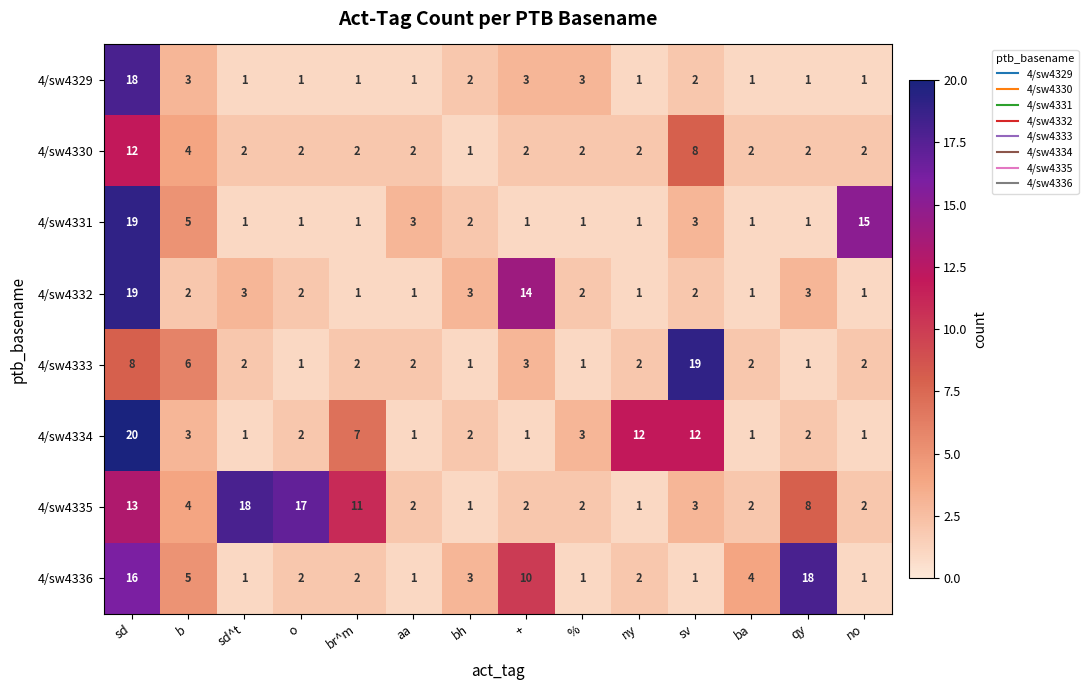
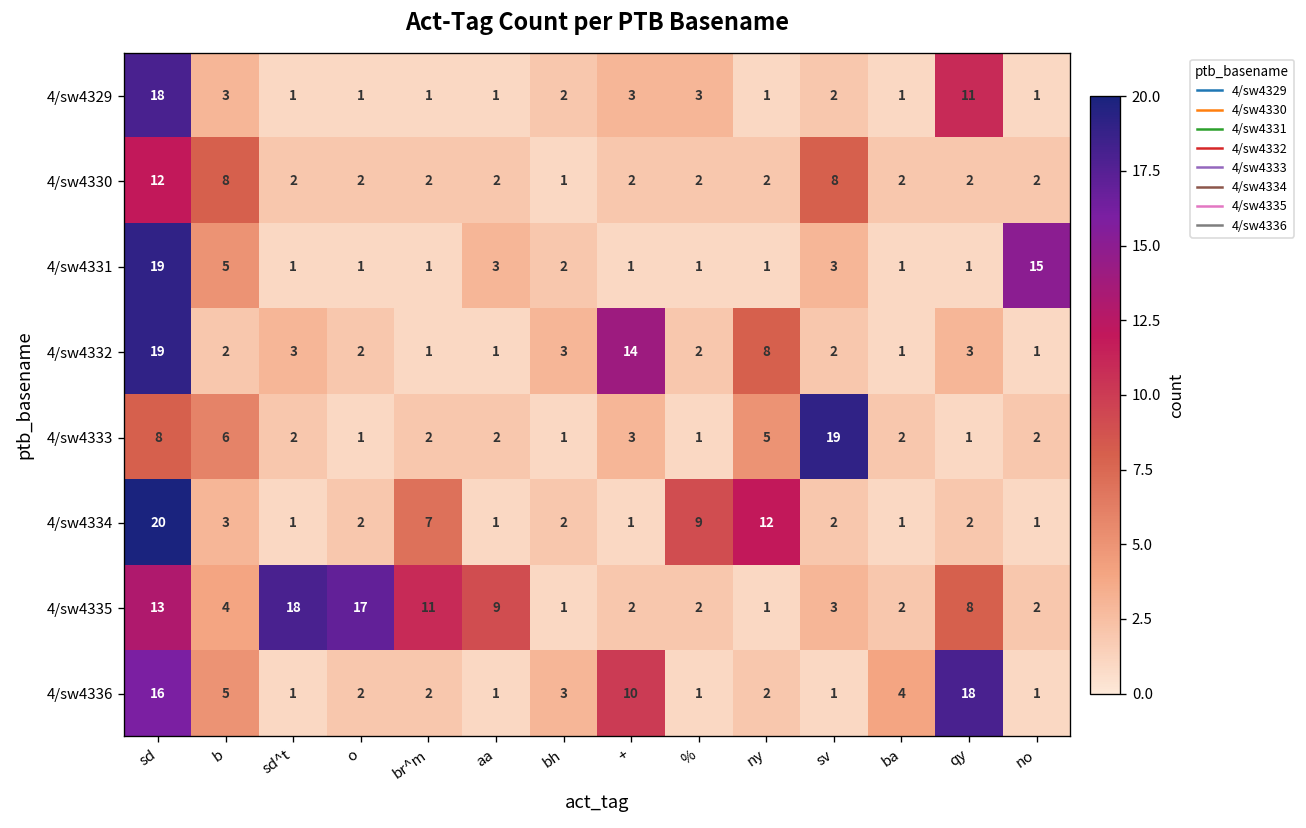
4/sw4329, qy: 1 -> 11
4/sw4330, b: 4 -> 8
4/sw4332, ny: 1 -> 8
4/sw4333, ny: 2 -> 5
4/sw4334, %: 3 -> 9
4/sw4334, sv: 12 -> 2
4/sw4335, aa: 2 -> 9
